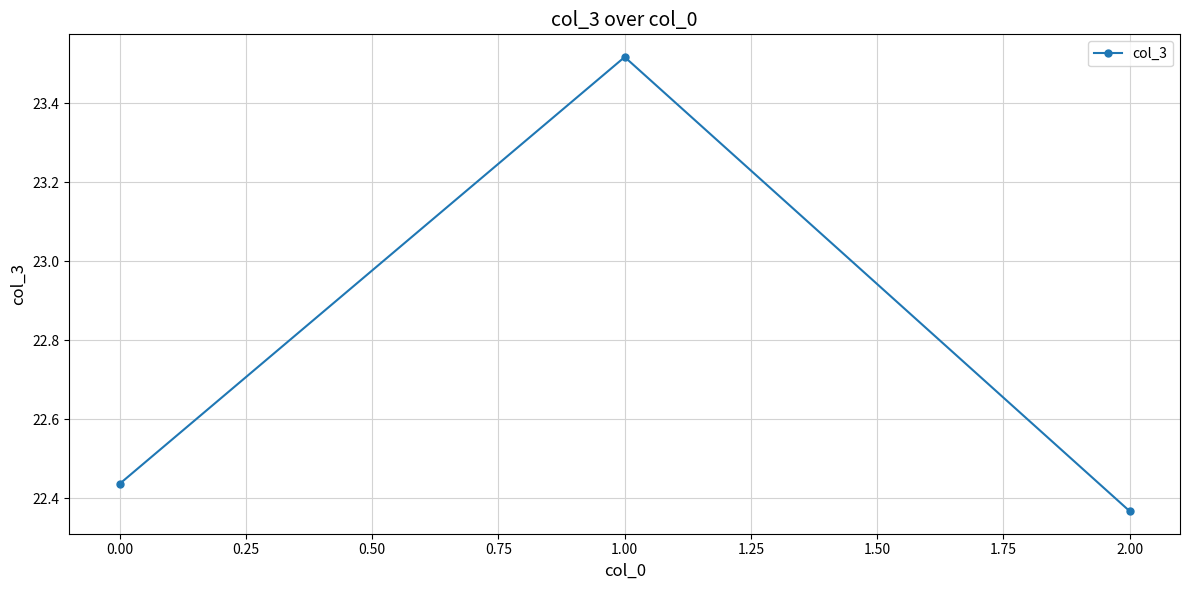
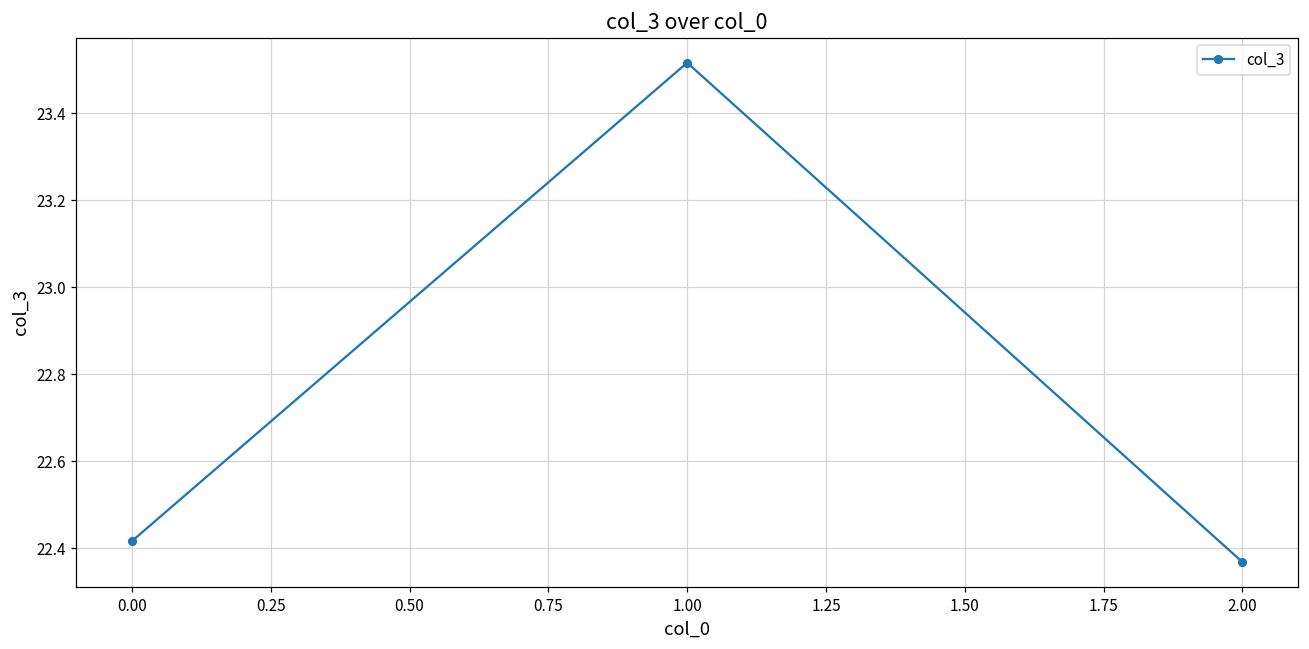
0.00: 22.44 -> 22.42
